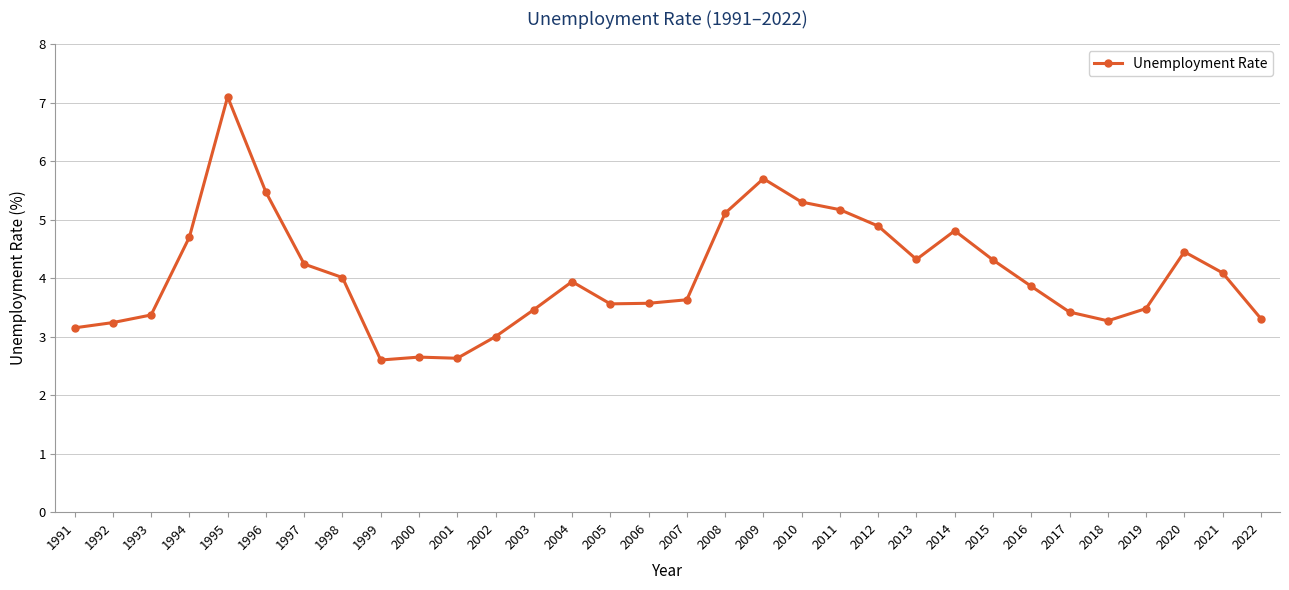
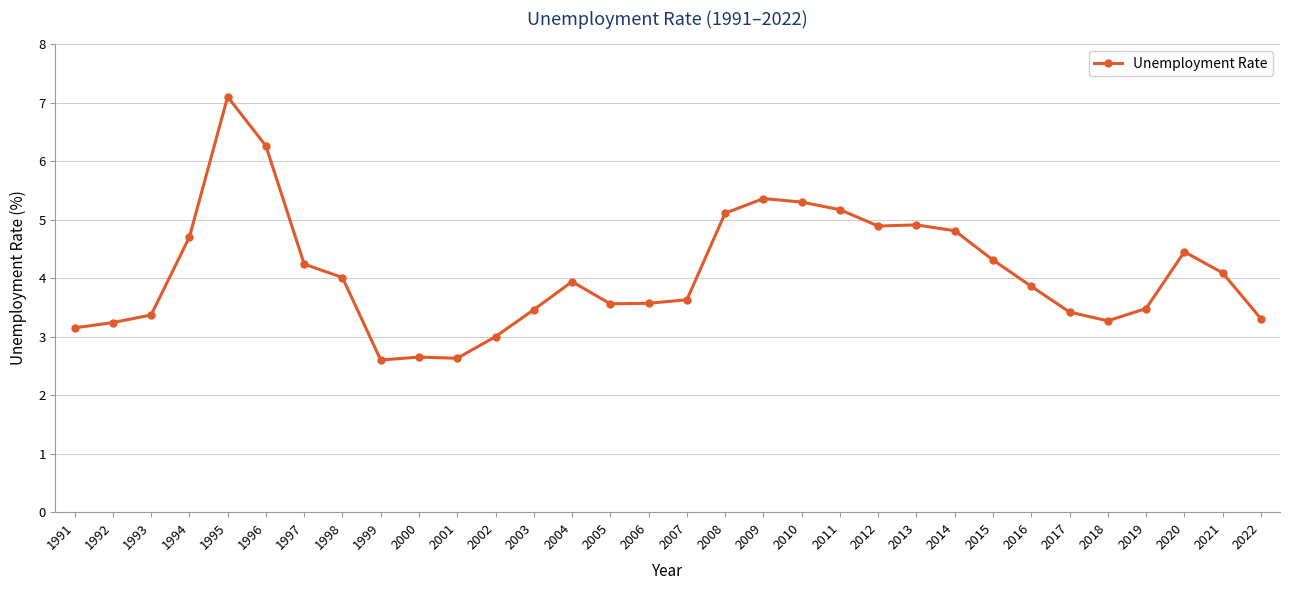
1996: 5.5 -> 6.3
2009: 5.7 -> 5.4
2013: 4.3 -> 4.9
